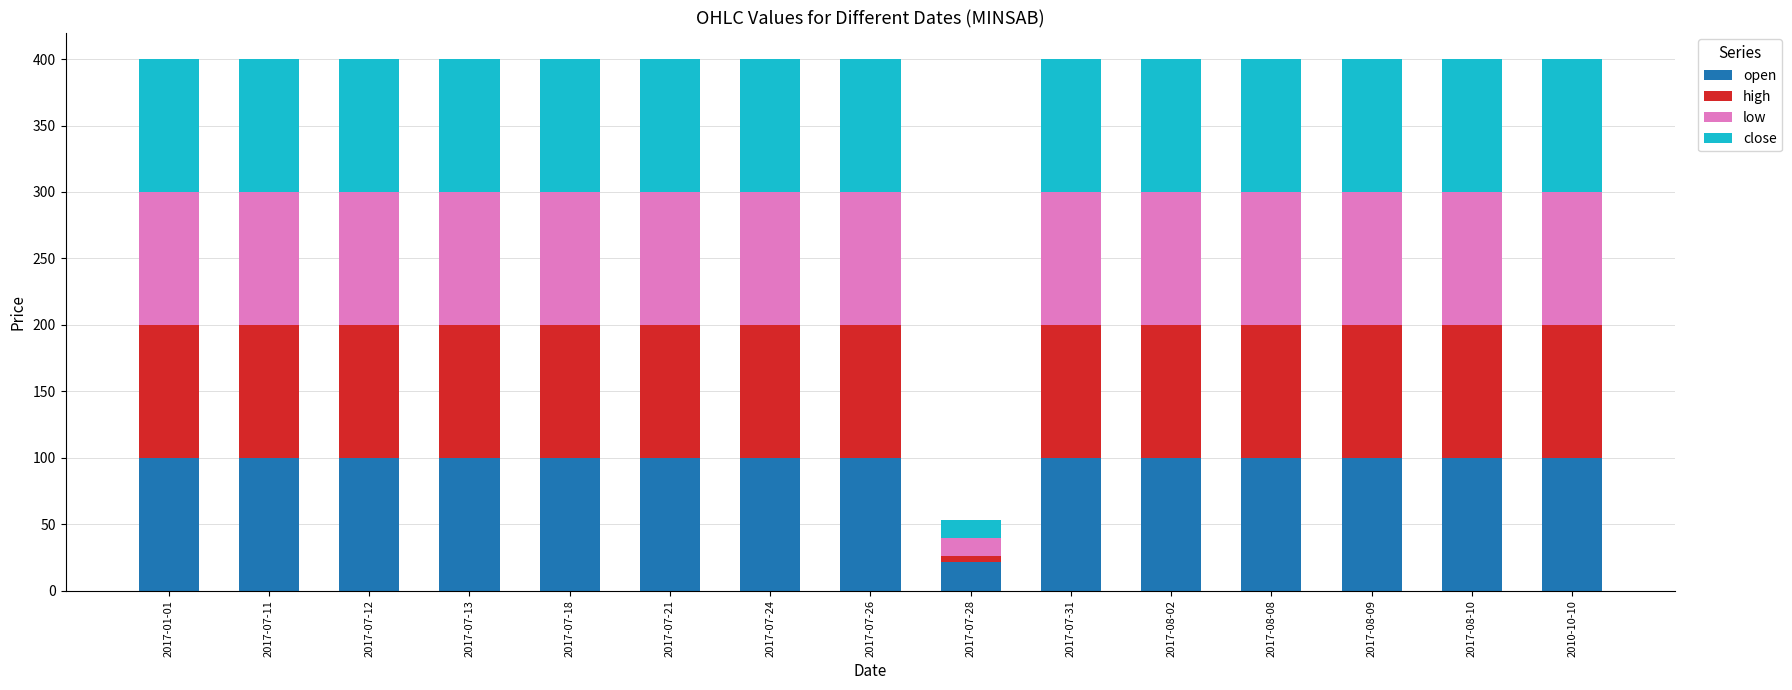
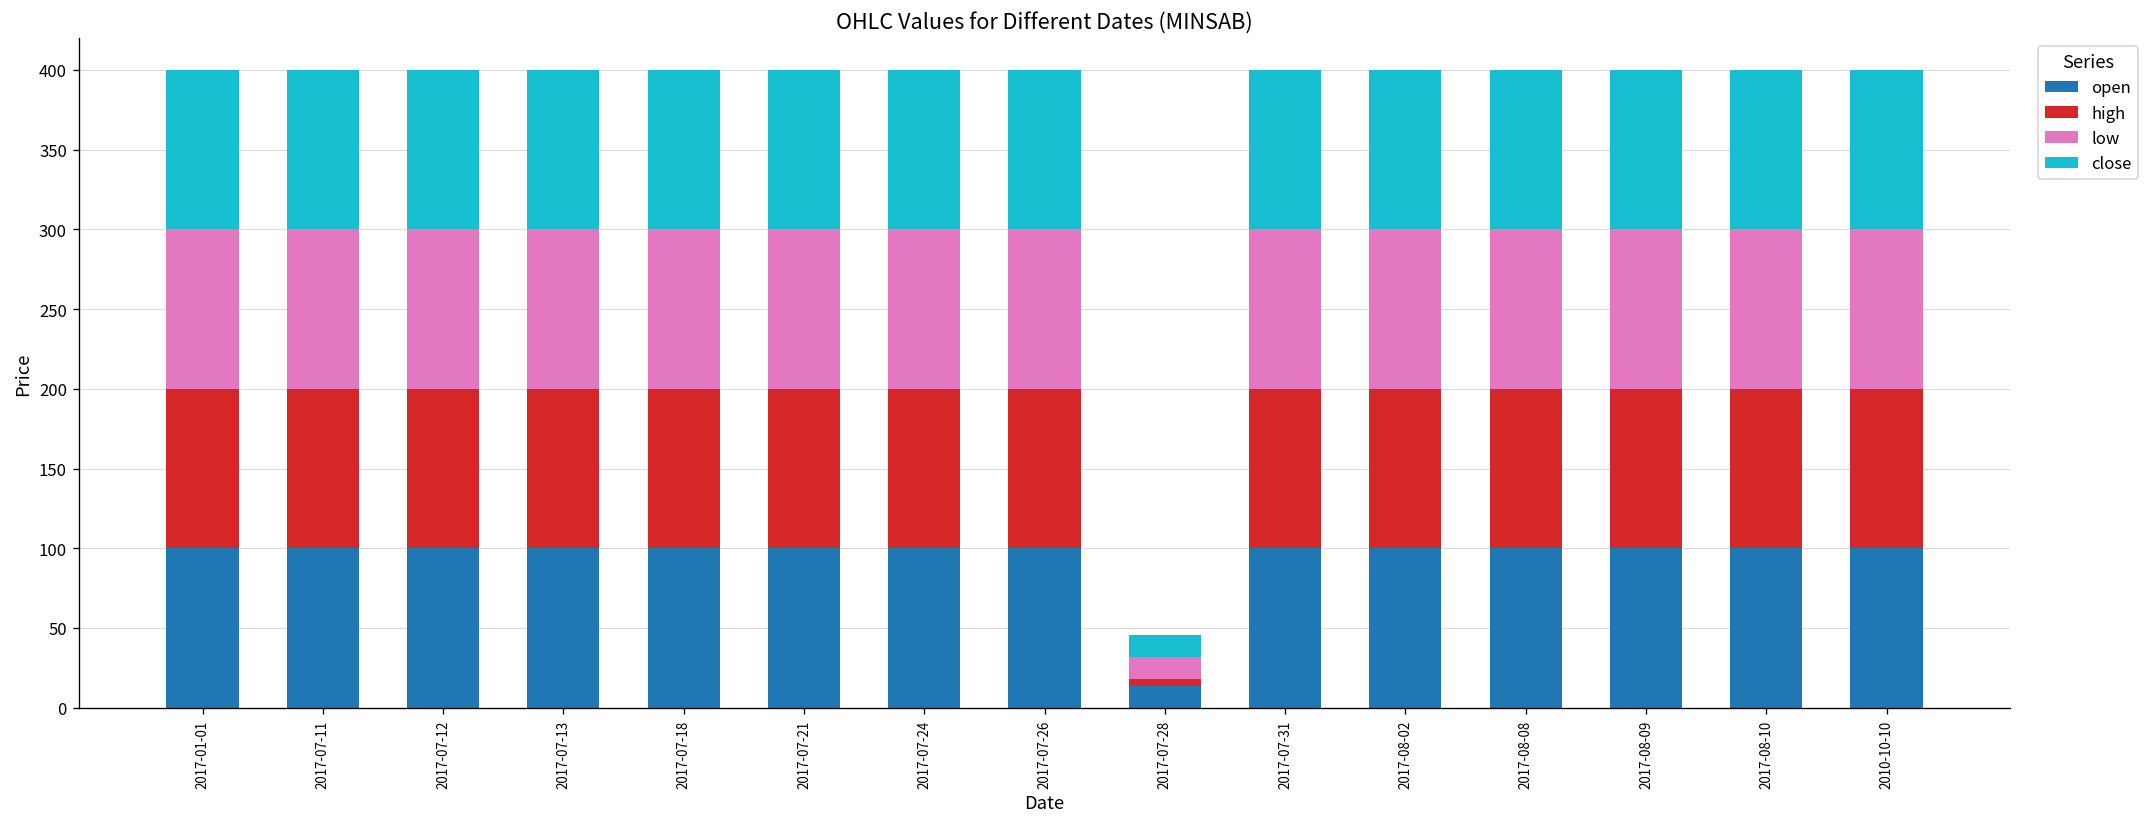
open, 2017-07-28: 22 -> 14
